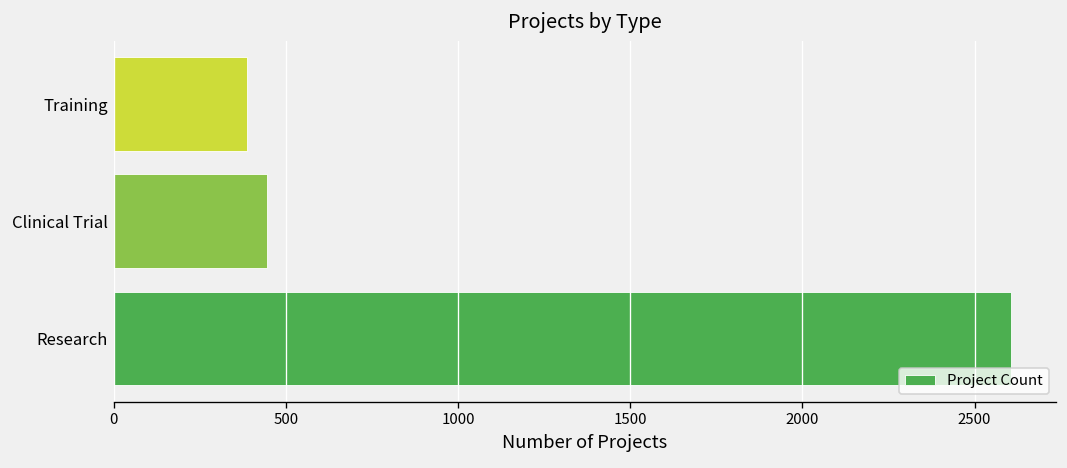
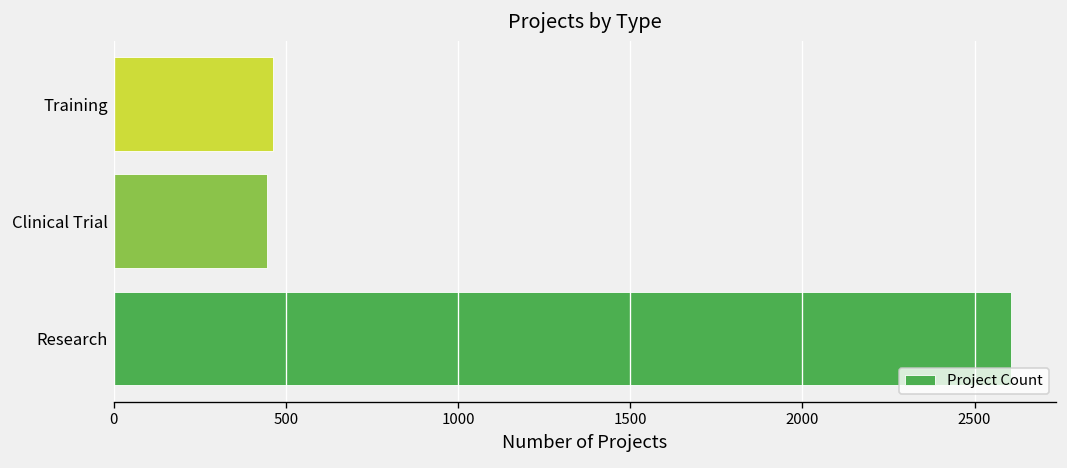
Training: 390 -> 460
